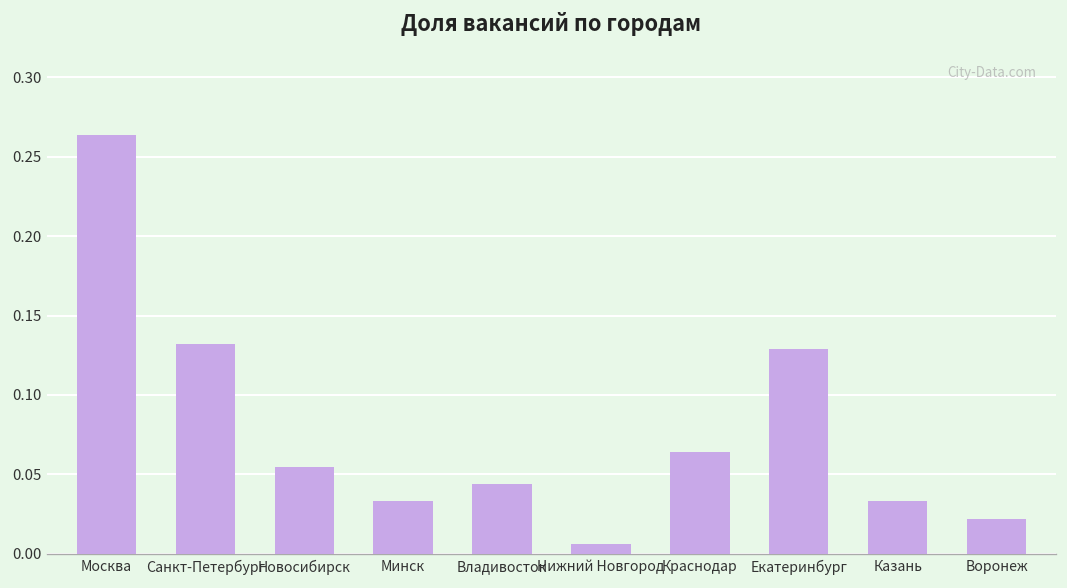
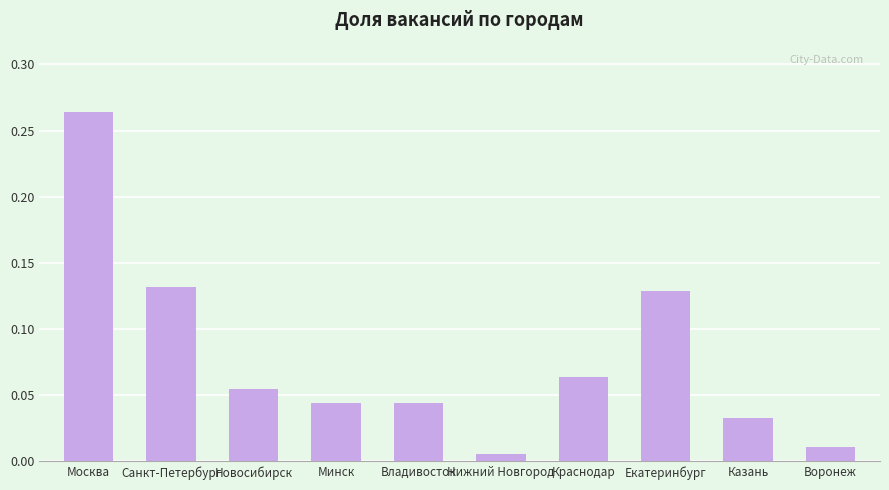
Минск: 0.033 -> 0.044
Воронеж: 0.022 -> 0.011
